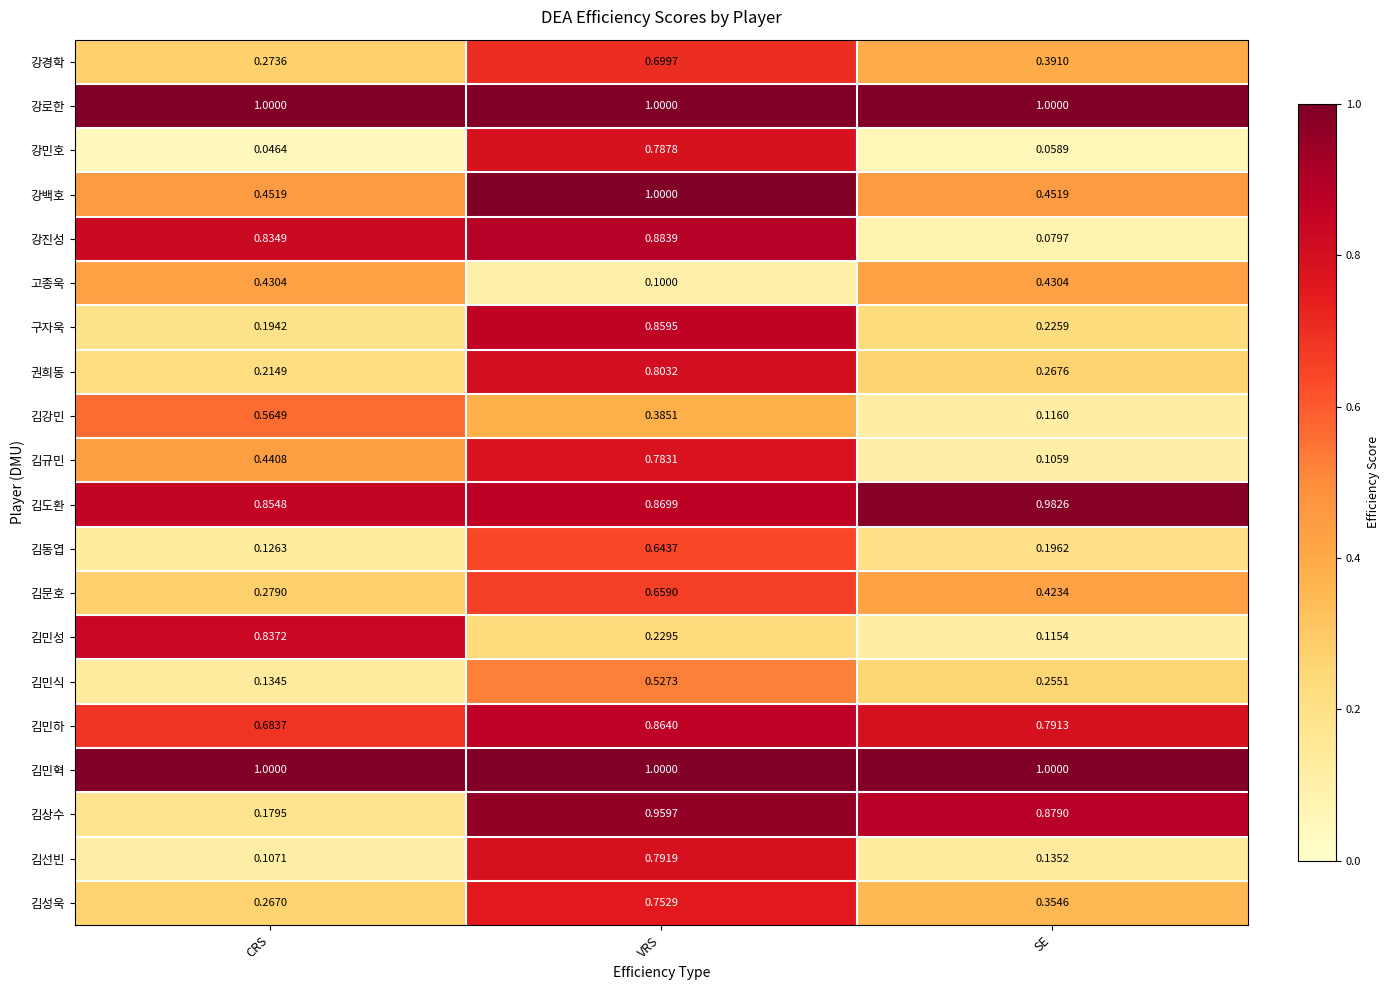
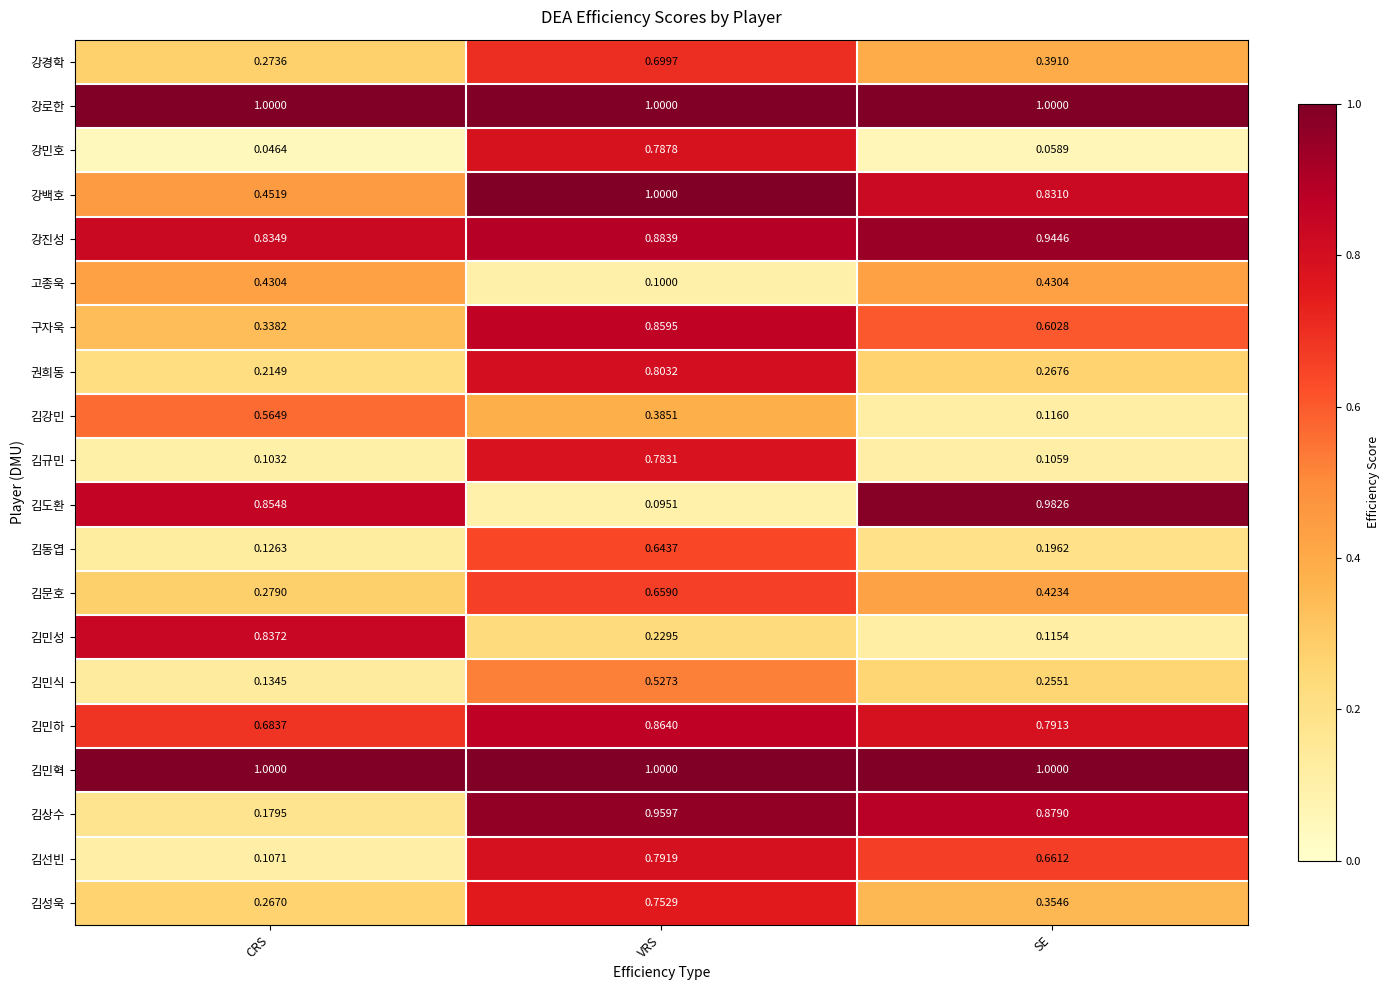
강백호, SE: 0.4519 -> 0.8310
강진성, SE: 0.0797 -> 0.9446
구자욱, CRS: 0.1942 -> 0.3382
구자욱, SE: 0.2259 -> 0.6028
김규민, CRS: 0.4408 -> 0.1032
김도환, VRS: 0.8699 -> 0.0951
김선빈, SE: 0.1352 -> 0.6612
